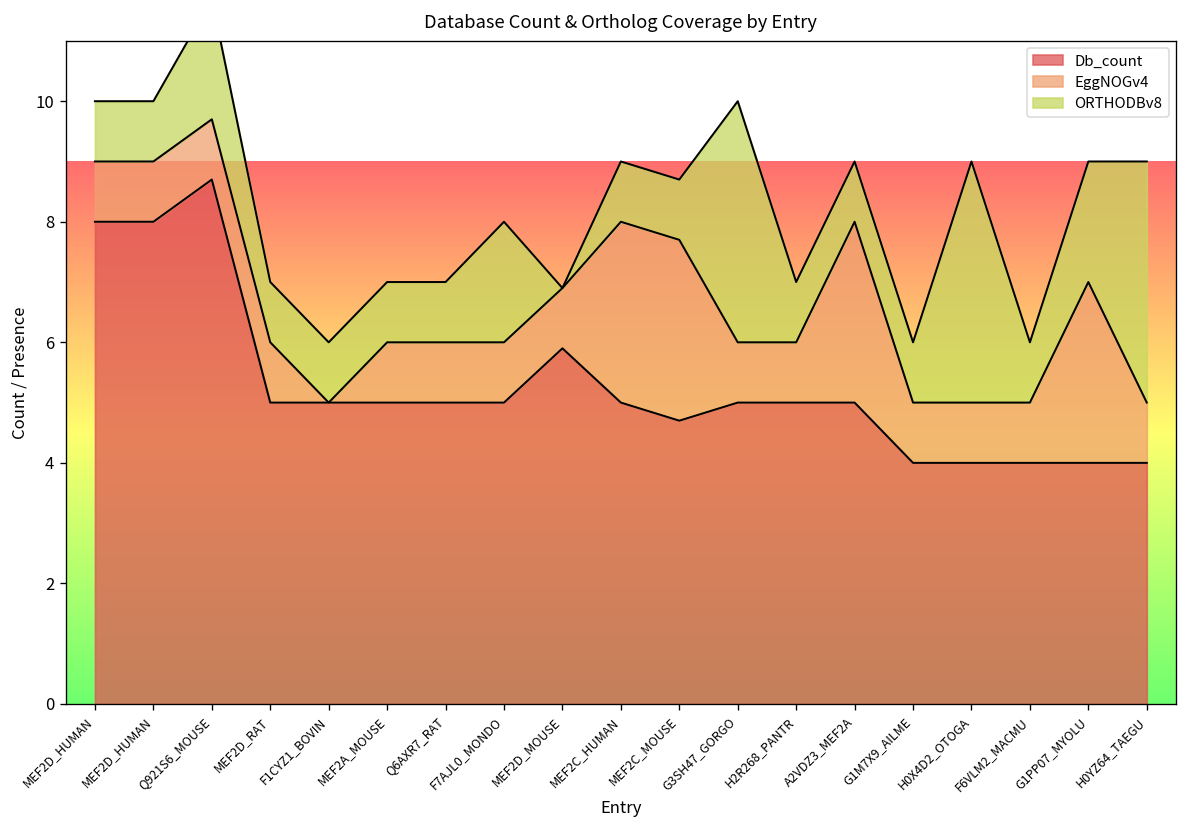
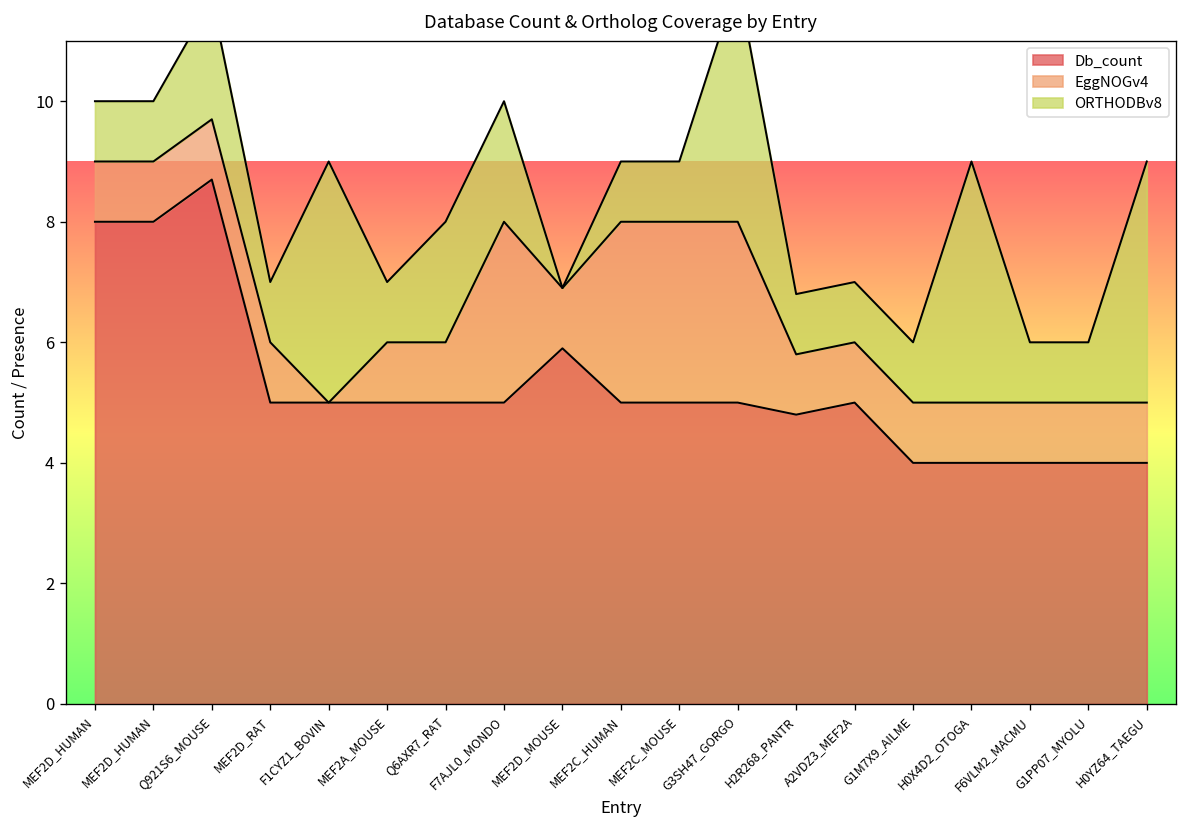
ORTHODBv8, F1CYZ1_BOVIN: 1 -> 4
ORTHODBv8, Q6AXR7_RAT: 1 -> 2
EggNOGv4, F7AJL0_MONDO: 1 -> 3
Db_count, MEF2C_MOUSE: 4.7 -> 5.0
EggNOGv4, G3SH47_GORGO: 1 -> 3
Db_count, H2R268_PANTR: 5.0 -> 4.8
EggNOGv4, A2VDZ3_MEF2A: 3 -> 1
EggNOGv4, G1PP07_MYOLU: 3 -> 1
ORTHODBv8, G1PP07_MYOLU: 2 -> 1
